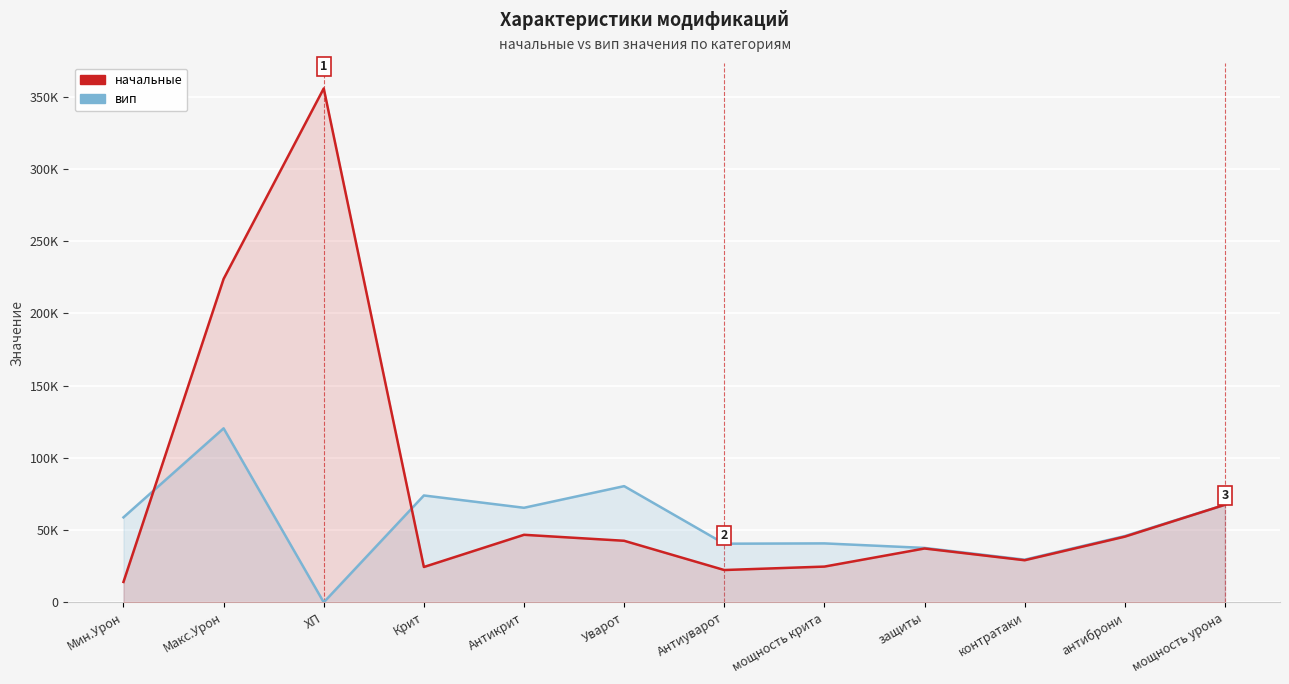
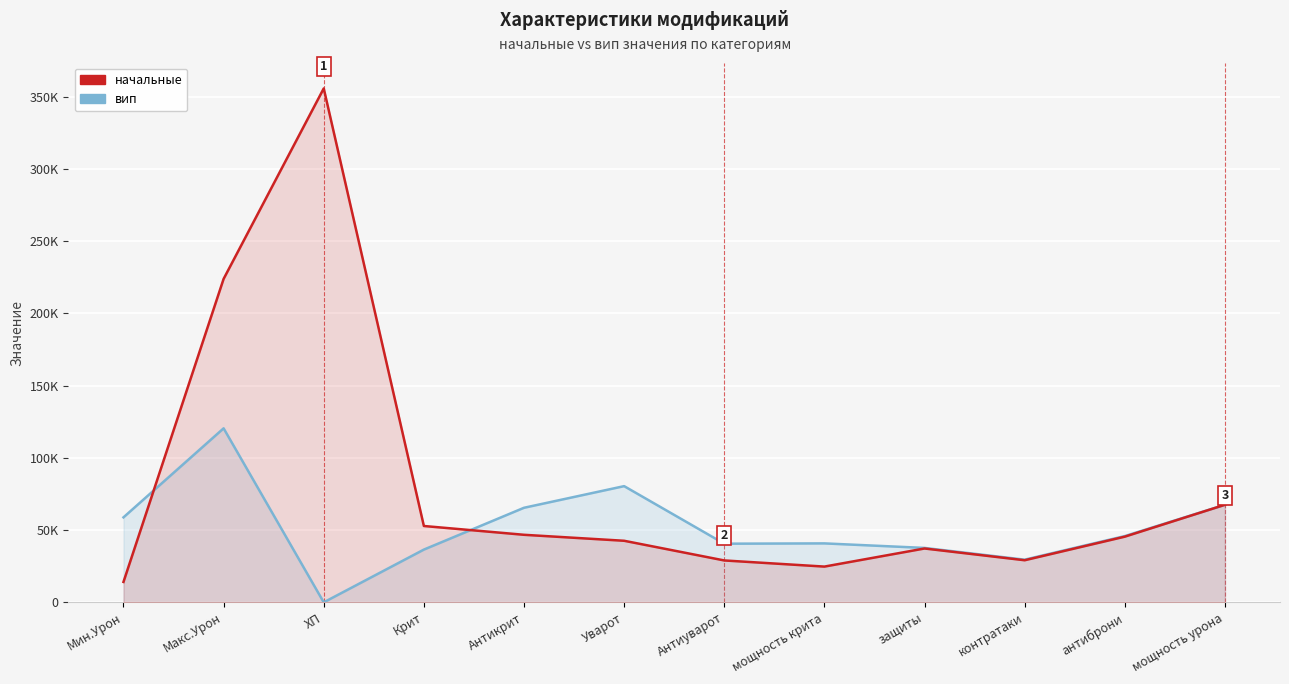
начальные, Крит: 24000 -> 53000
вип, Крит: 74000 -> 36000
начальные, Антиуварот: 22000 -> 29000
